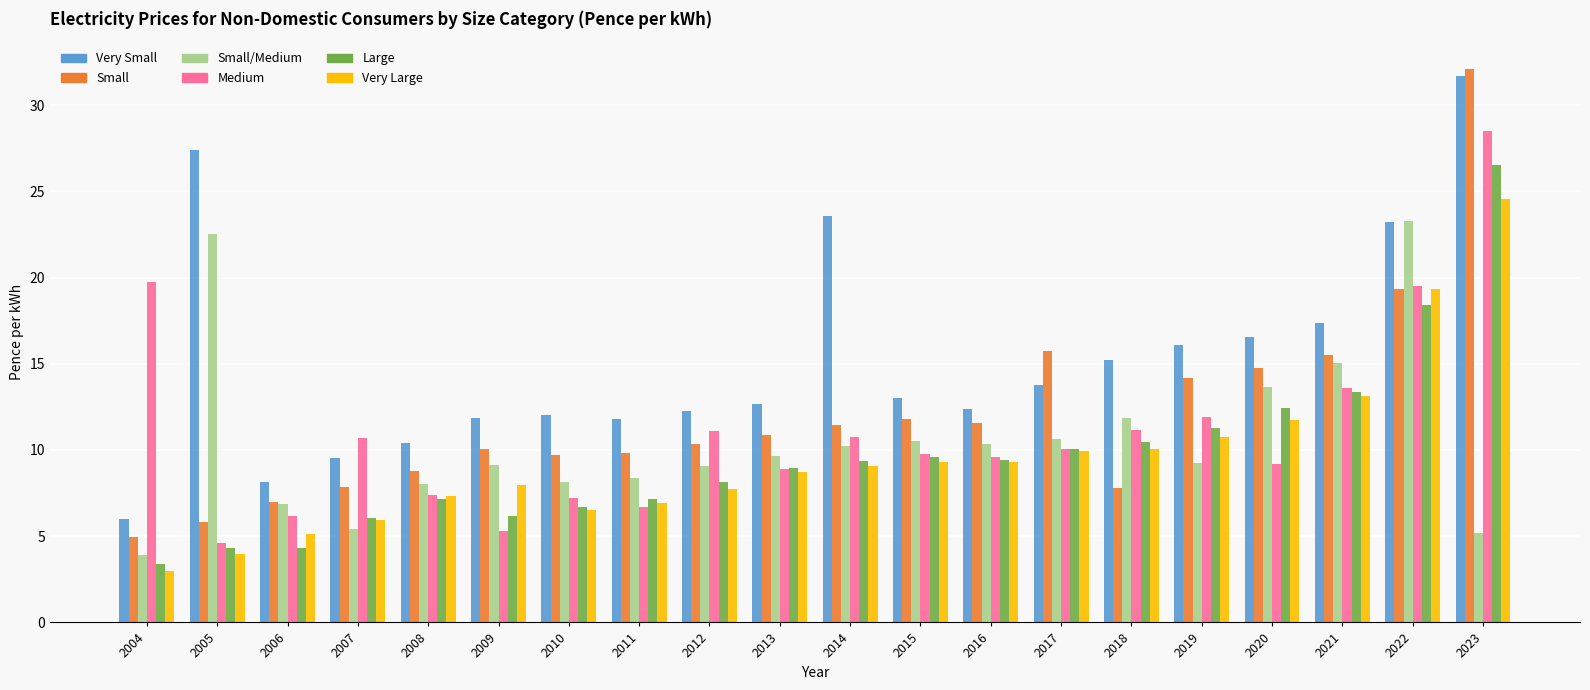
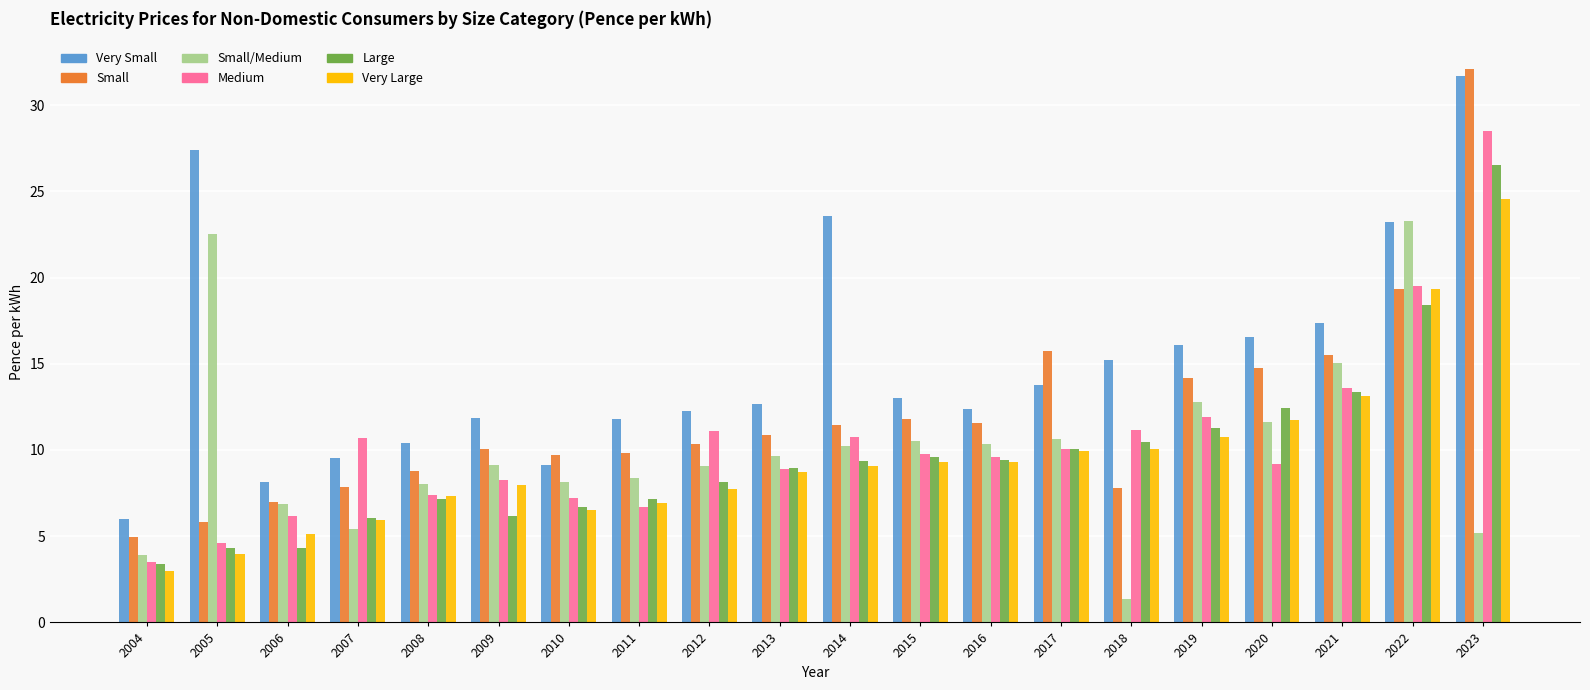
Medium, 2004: 19.7 -> 3.5
Medium, 2009: 5.3 -> 8.2
Very Small, 2010: 12.0 -> 9.1
Small/Medium, 2018: 11.8 -> 1.3
Small/Medium, 2019: 9.2 -> 12.8
Small/Medium, 2020: 13.7 -> 11.6
